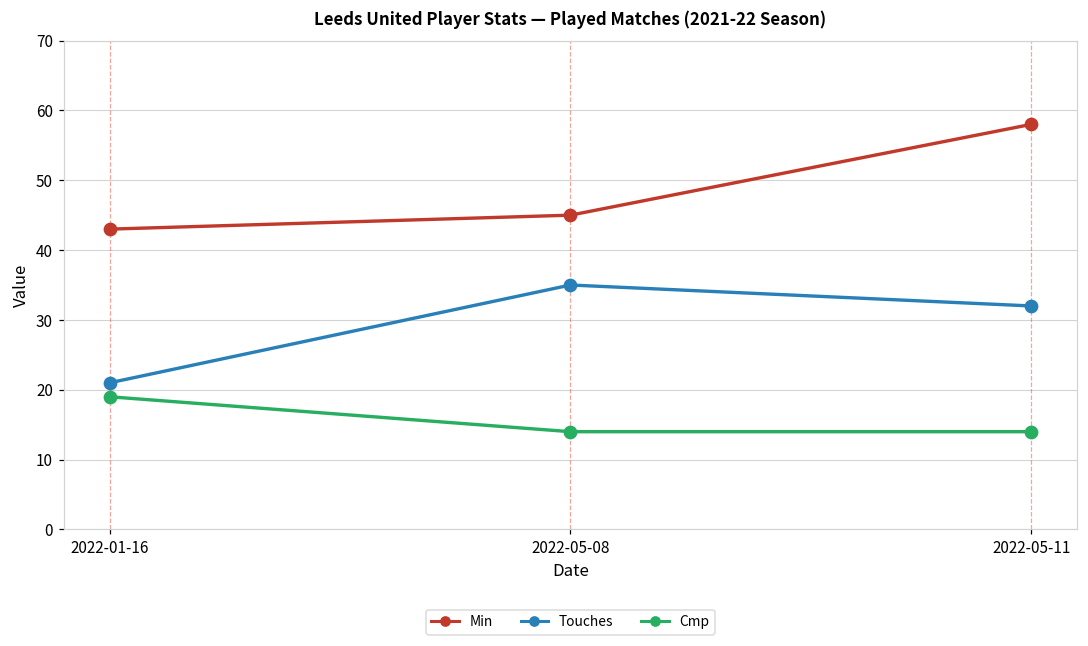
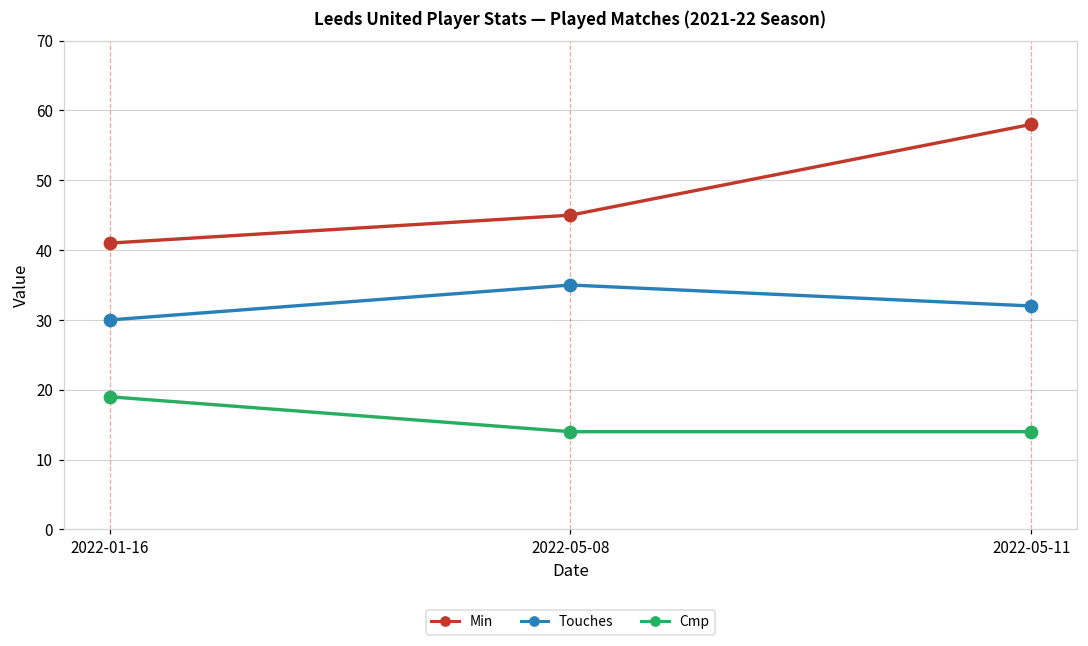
Min, 2022-01-16: 43 -> 41
Touches, 2022-01-16: 21 -> 30
